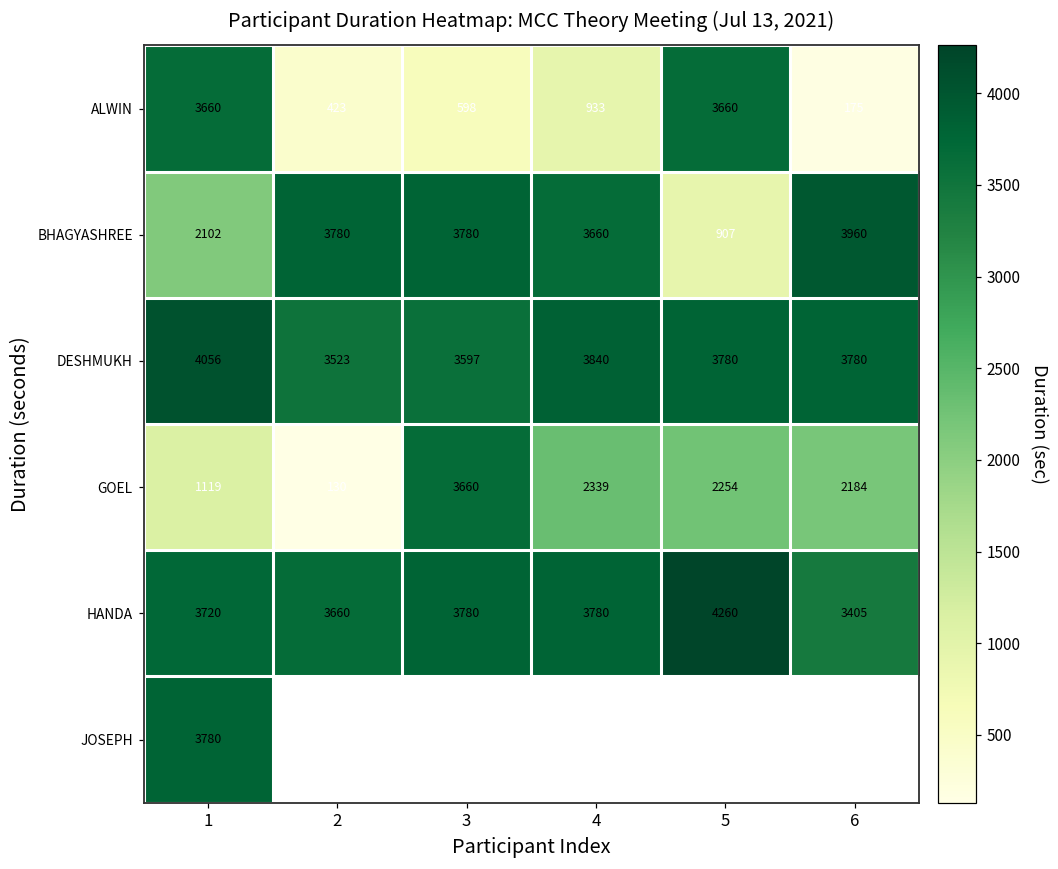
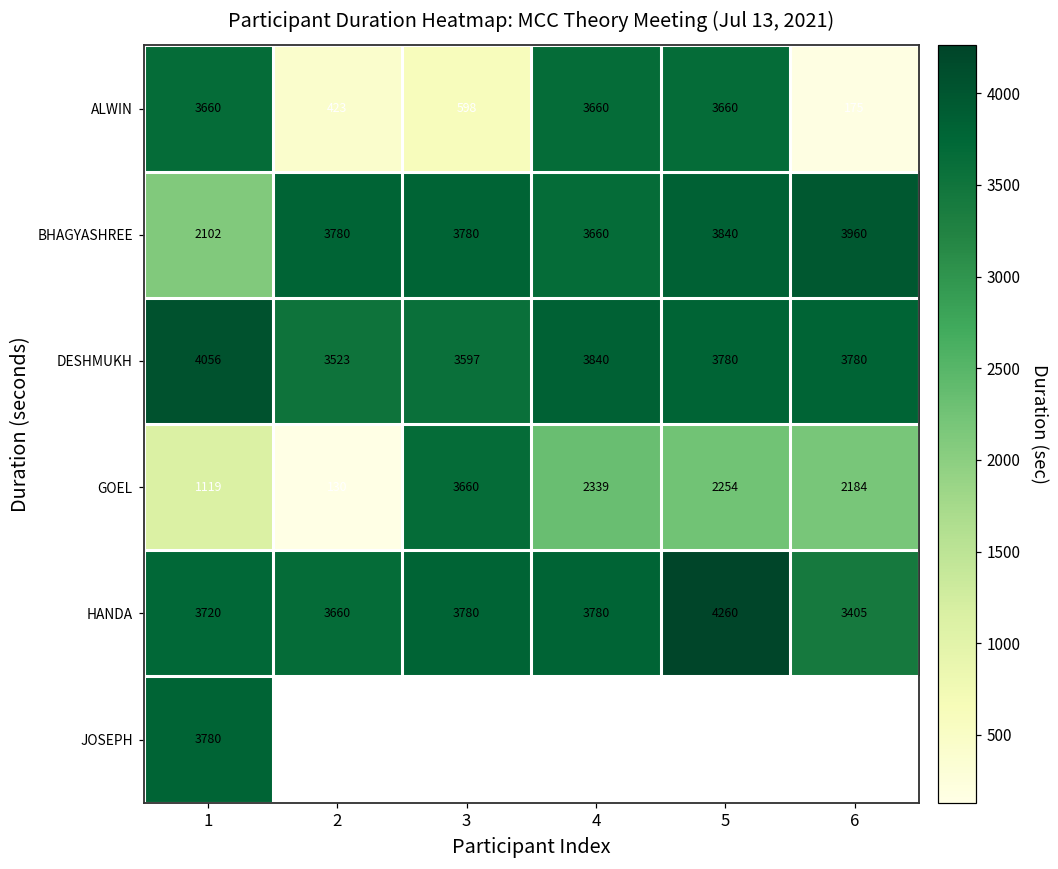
ALWIN, 4: 933 -> 3660
BHAGYASHREE, 5: 907 -> 3840
